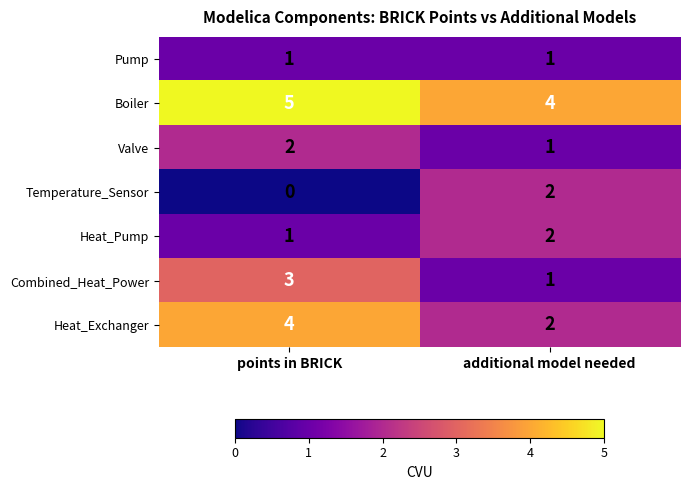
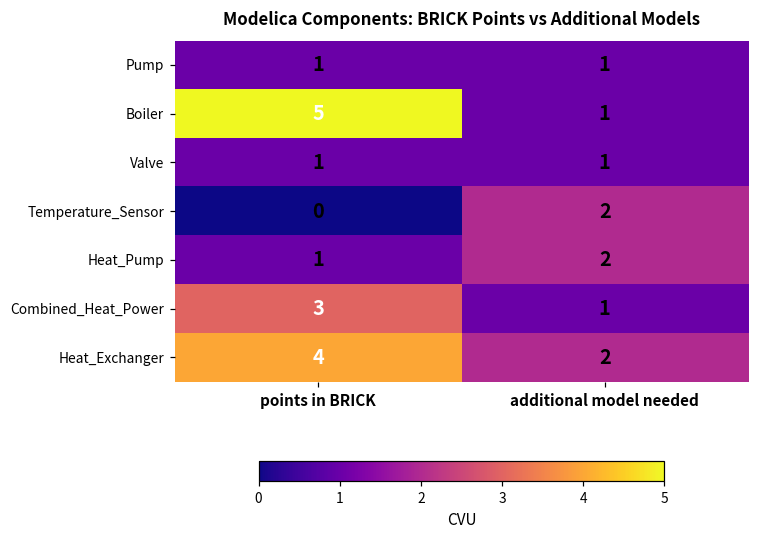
Boiler, additional model needed: 4 -> 1
Valve, points in BRICK: 2 -> 1
